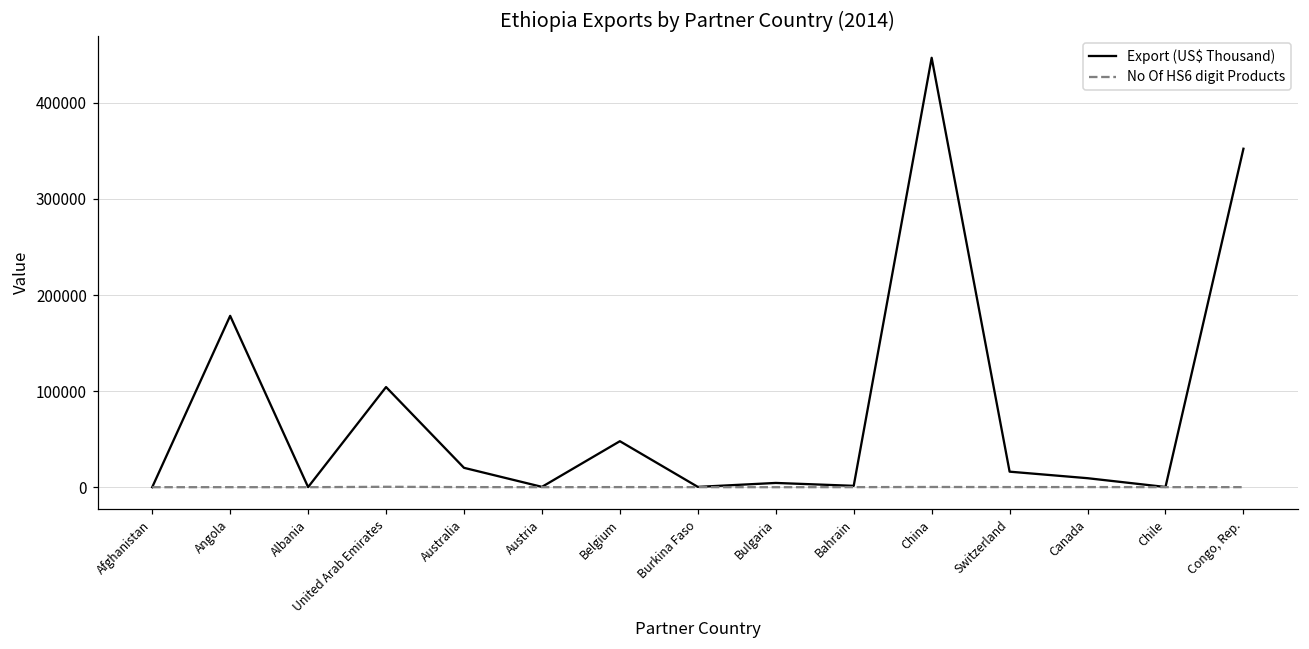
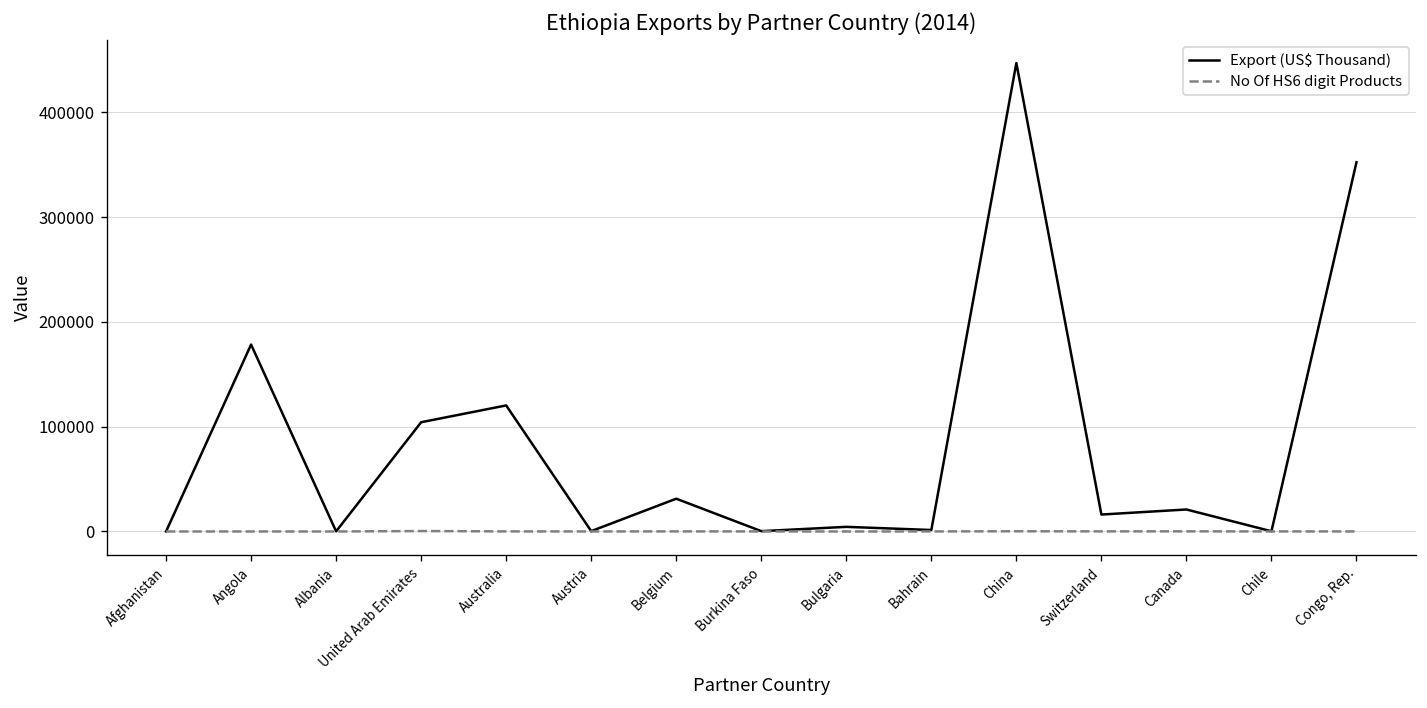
Export (US$ Thousand), Australia: 20000 -> 120000
Export (US$ Thousand), Belgium: 50000 -> 30000
Export (US$ Thousand), Canada: 10000 -> 20000
